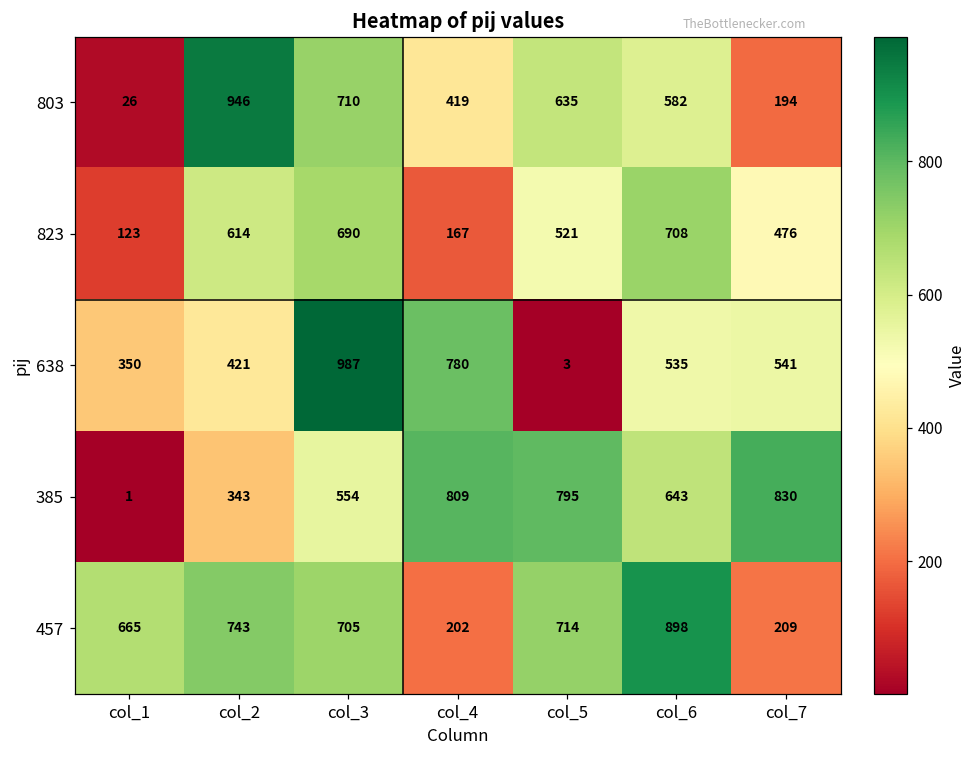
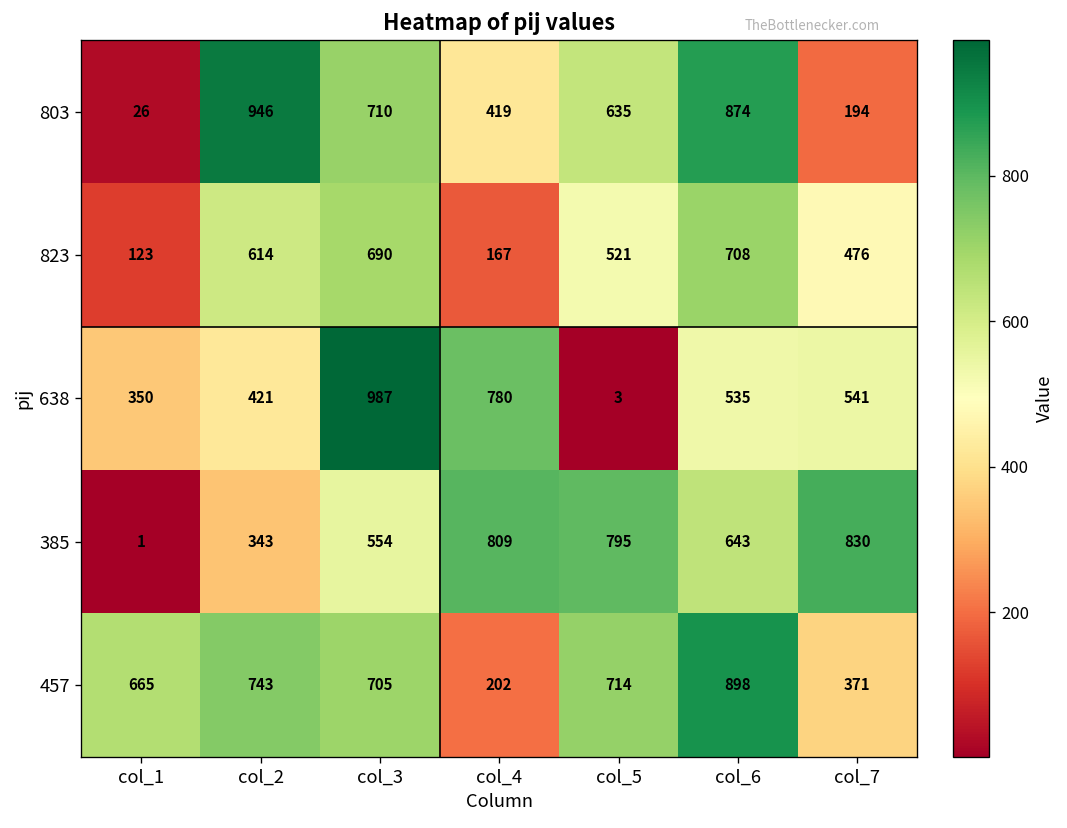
803, col_6: 582 -> 874
457, col_7: 209 -> 371
